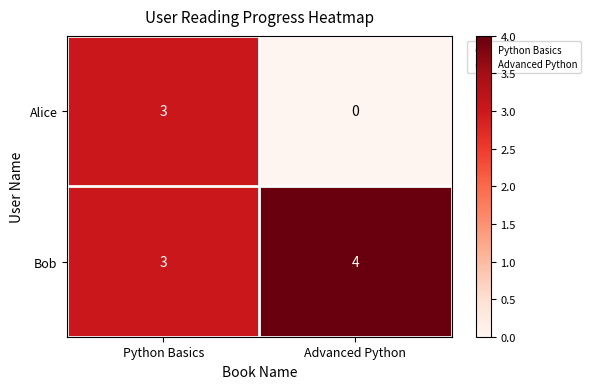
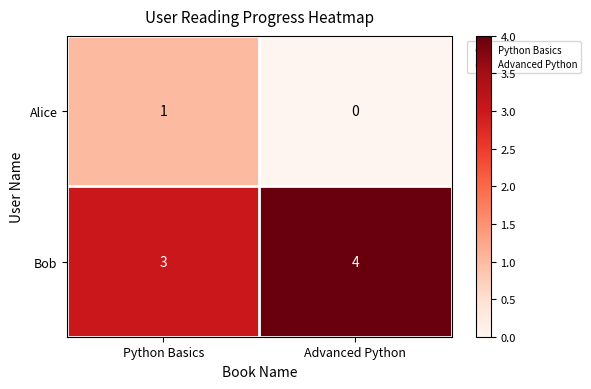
Alice, Python Basics: 3 -> 1
